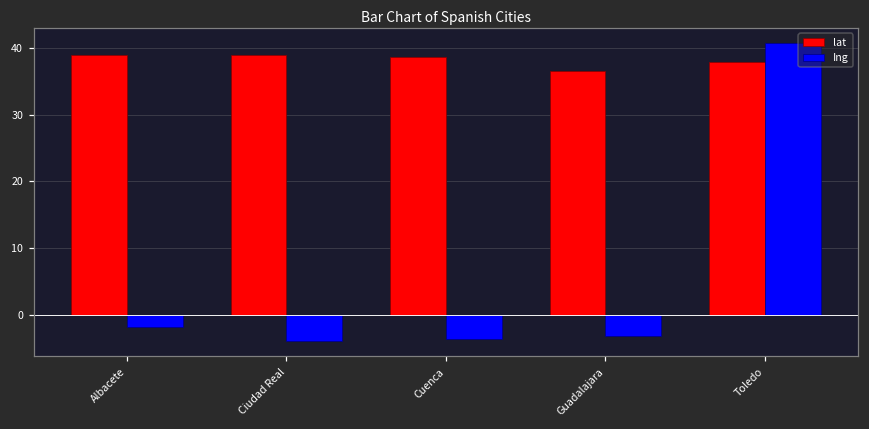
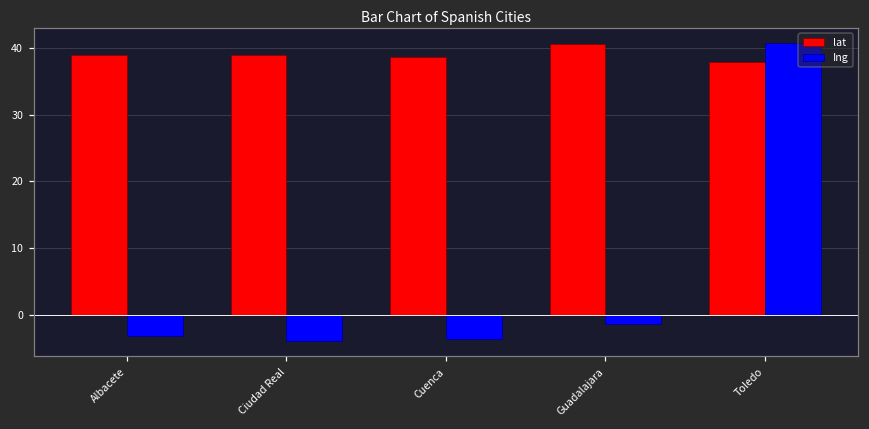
Ing, Albacete: -2 -> -3
lat, Guadalajara: 37 -> 41
Ing, Guadalajara: -3 -> -1
